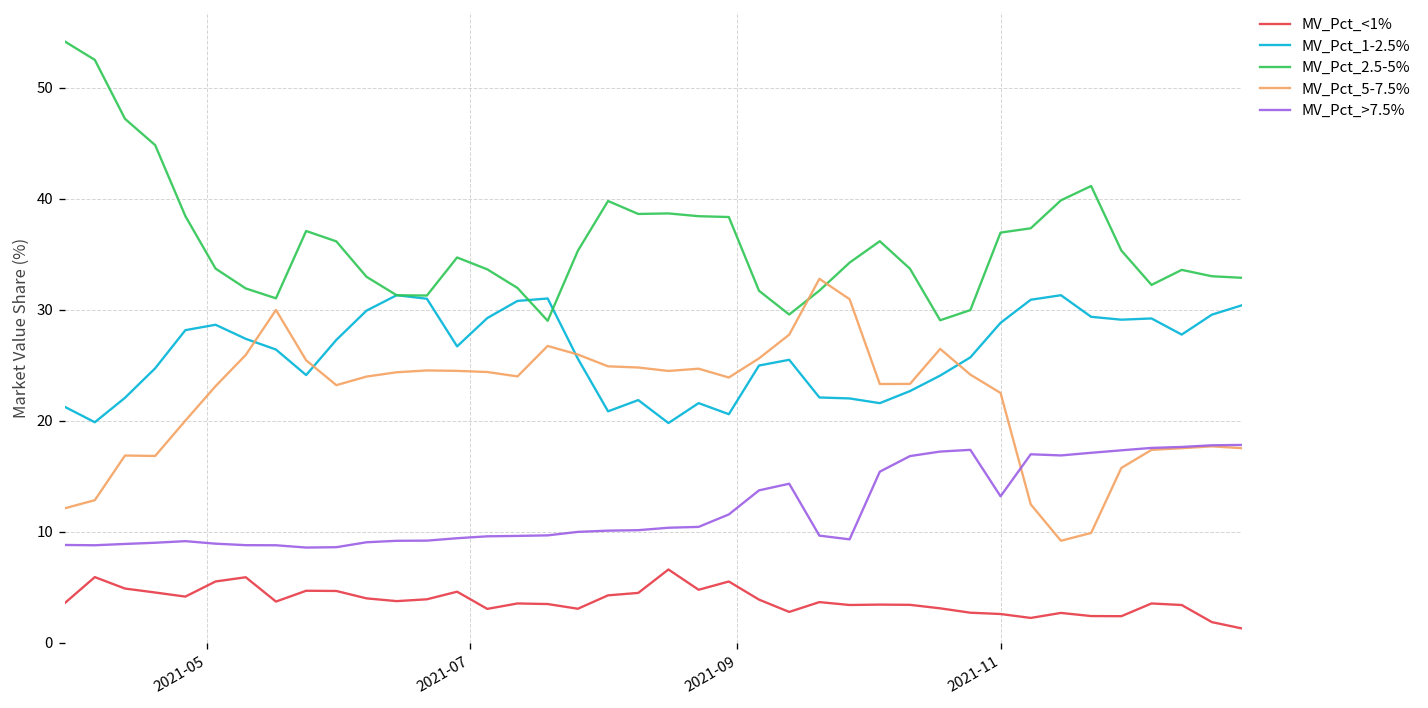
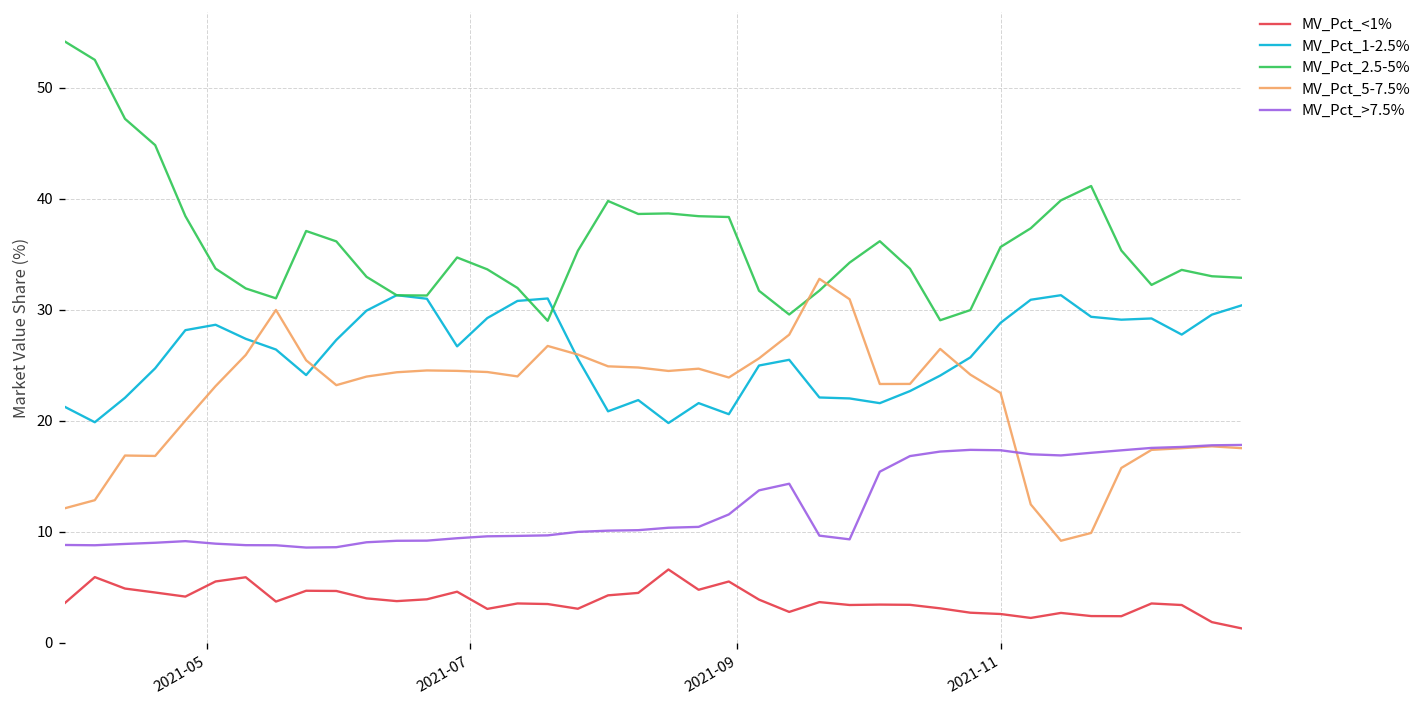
MV_Pct_2.5-5%, 2021-11: 37 -> 36
MV_Pct_>7.5%, 2021-11: 13 -> 17
